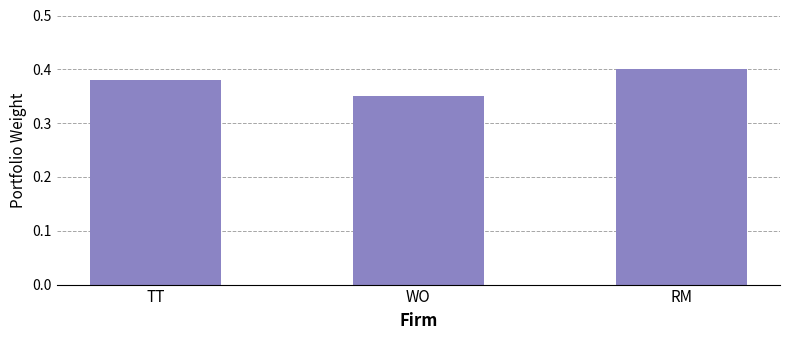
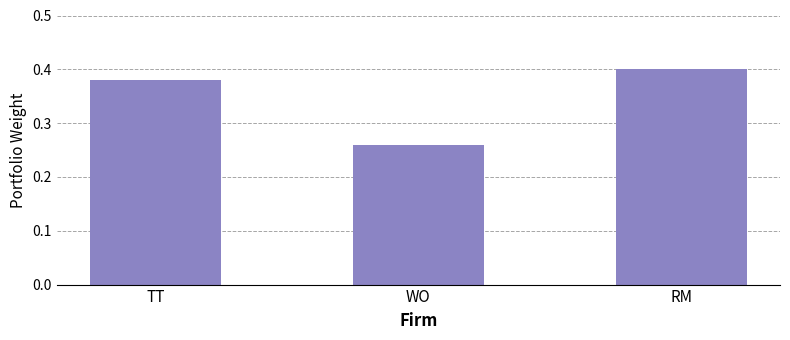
WO: 0.35 -> 0.26
